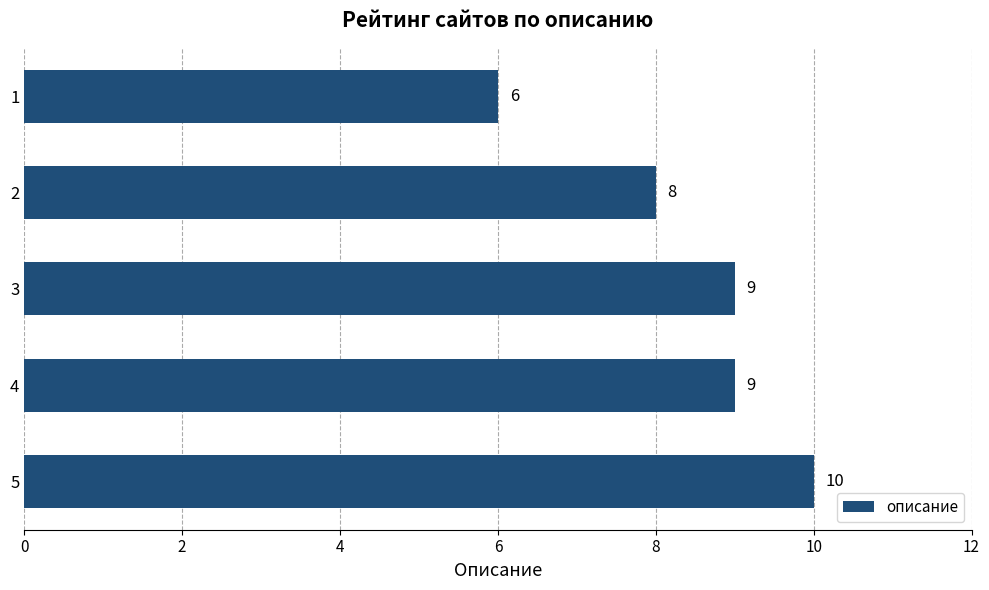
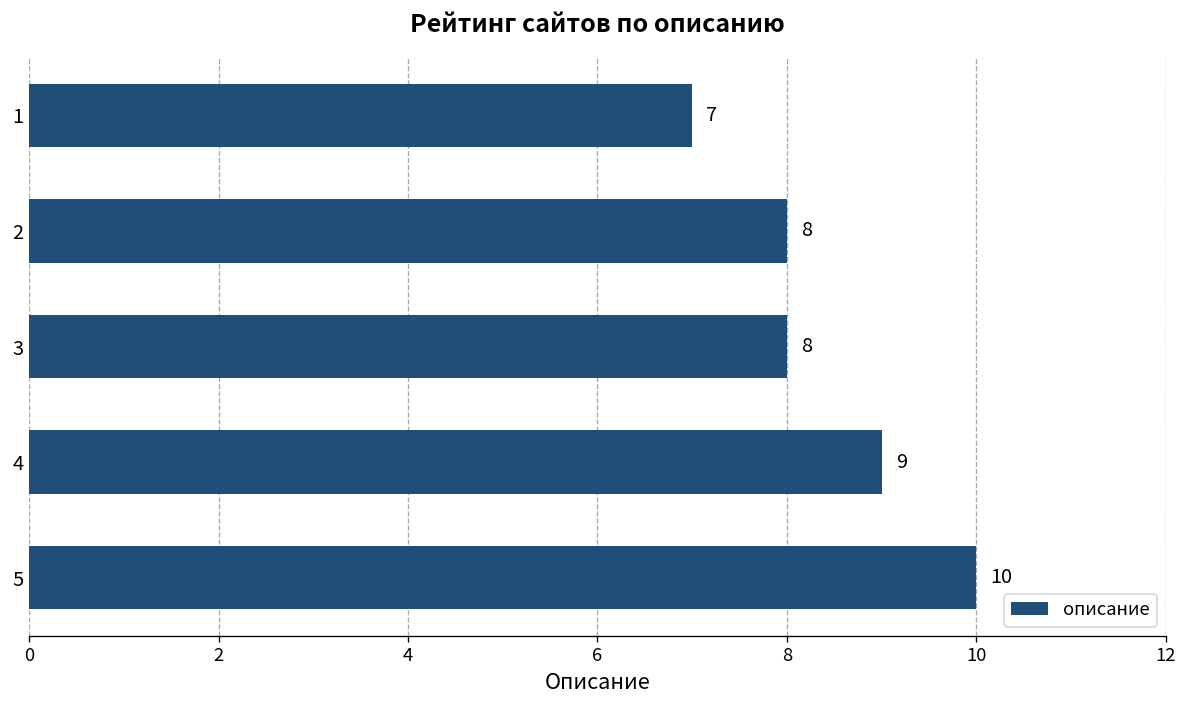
1: 6 -> 7
3: 9 -> 8
